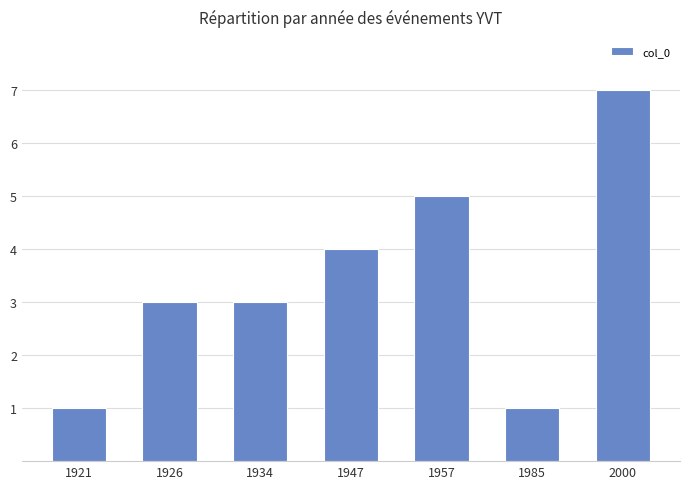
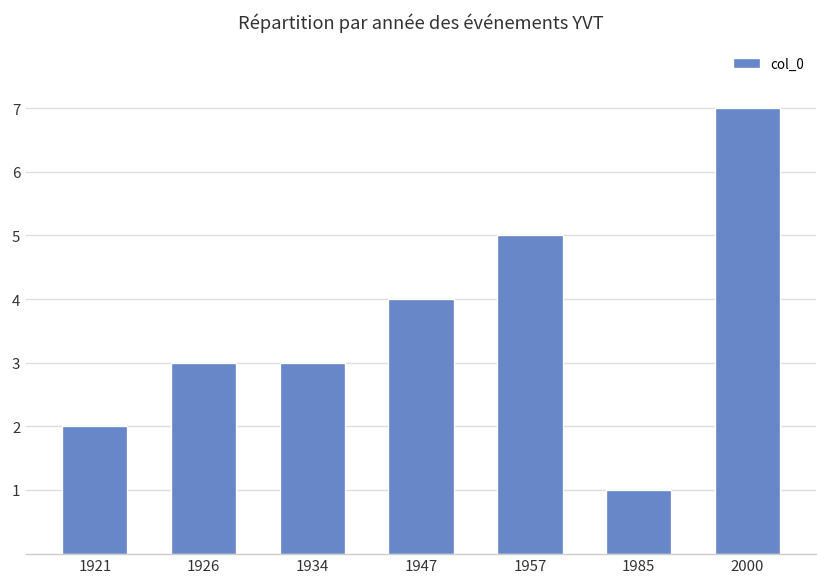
1921: 1 -> 2
